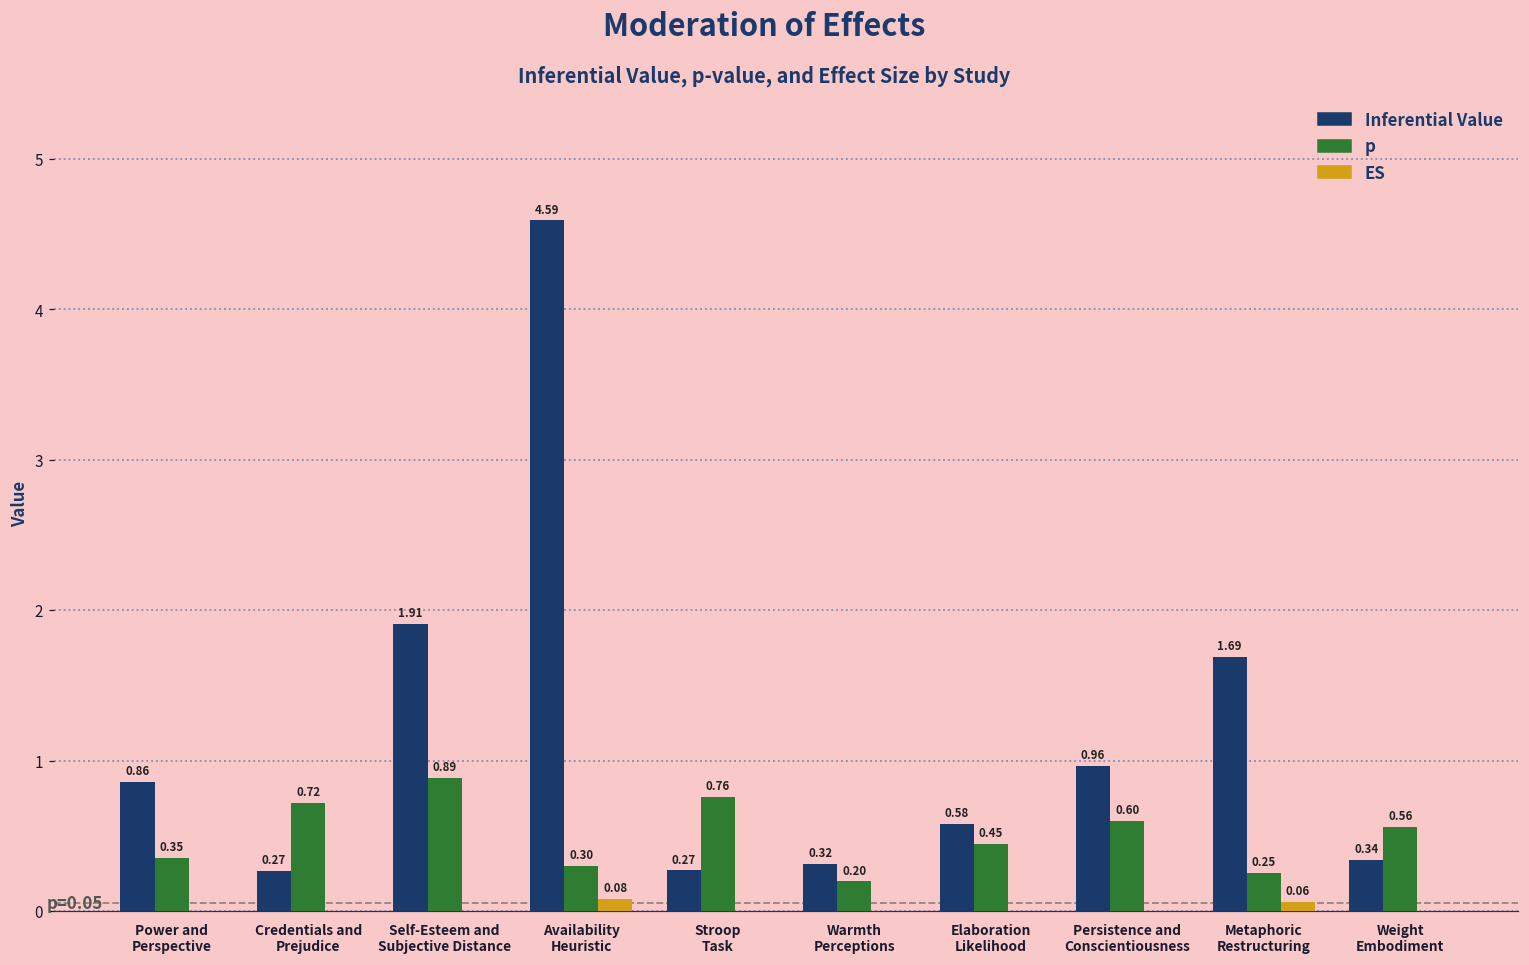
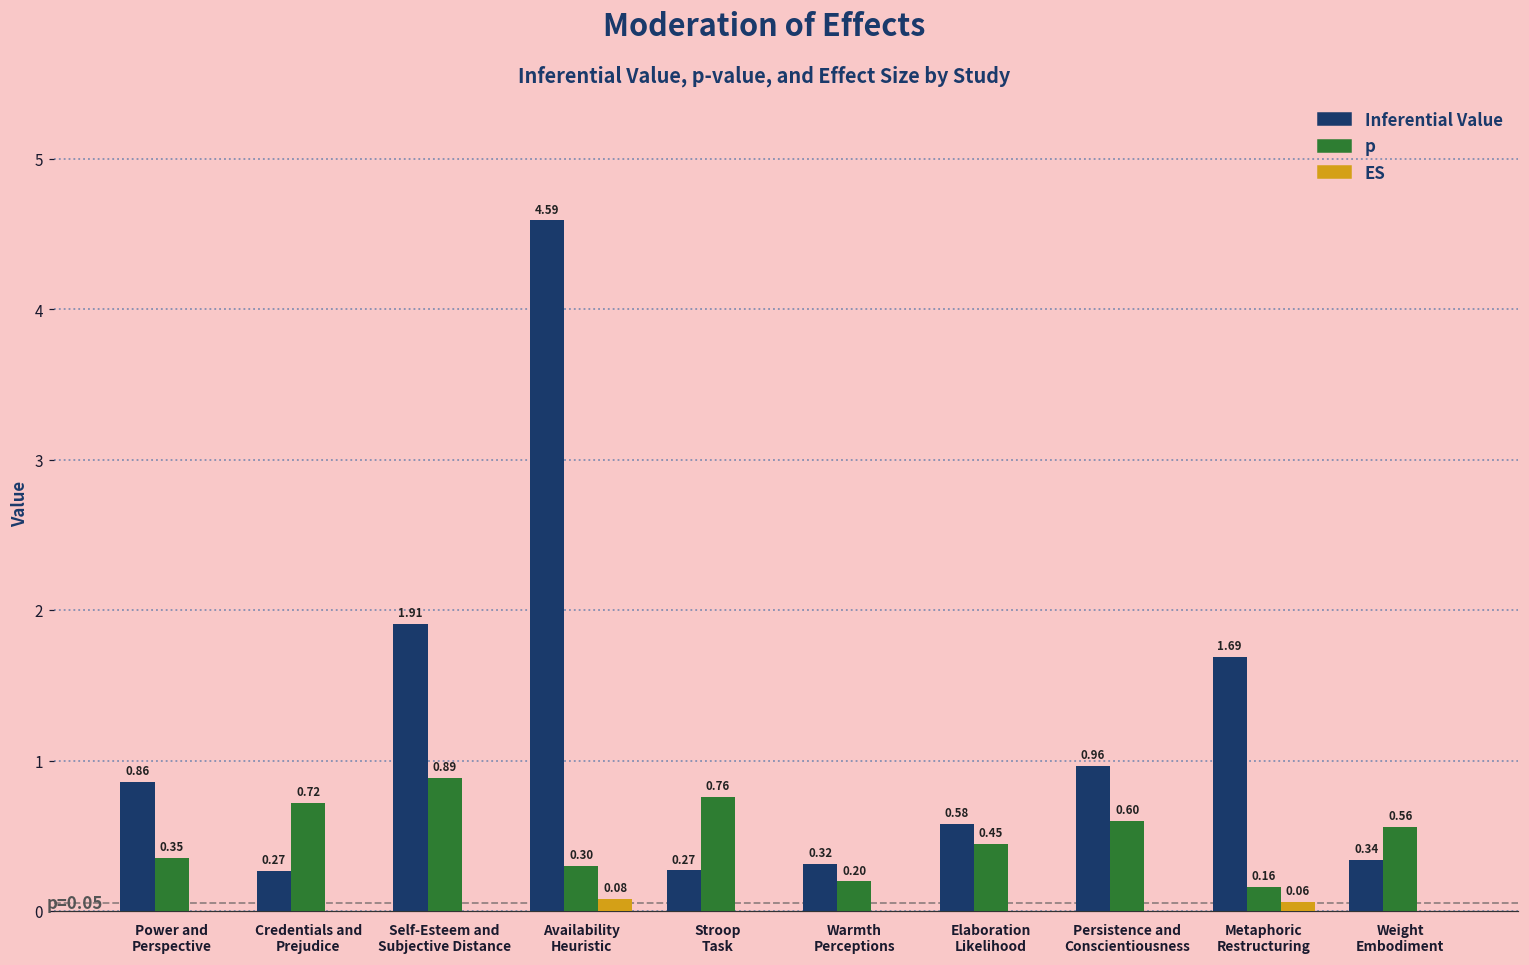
p, Metaphoric Restructuring: 0.25 -> 0.16
